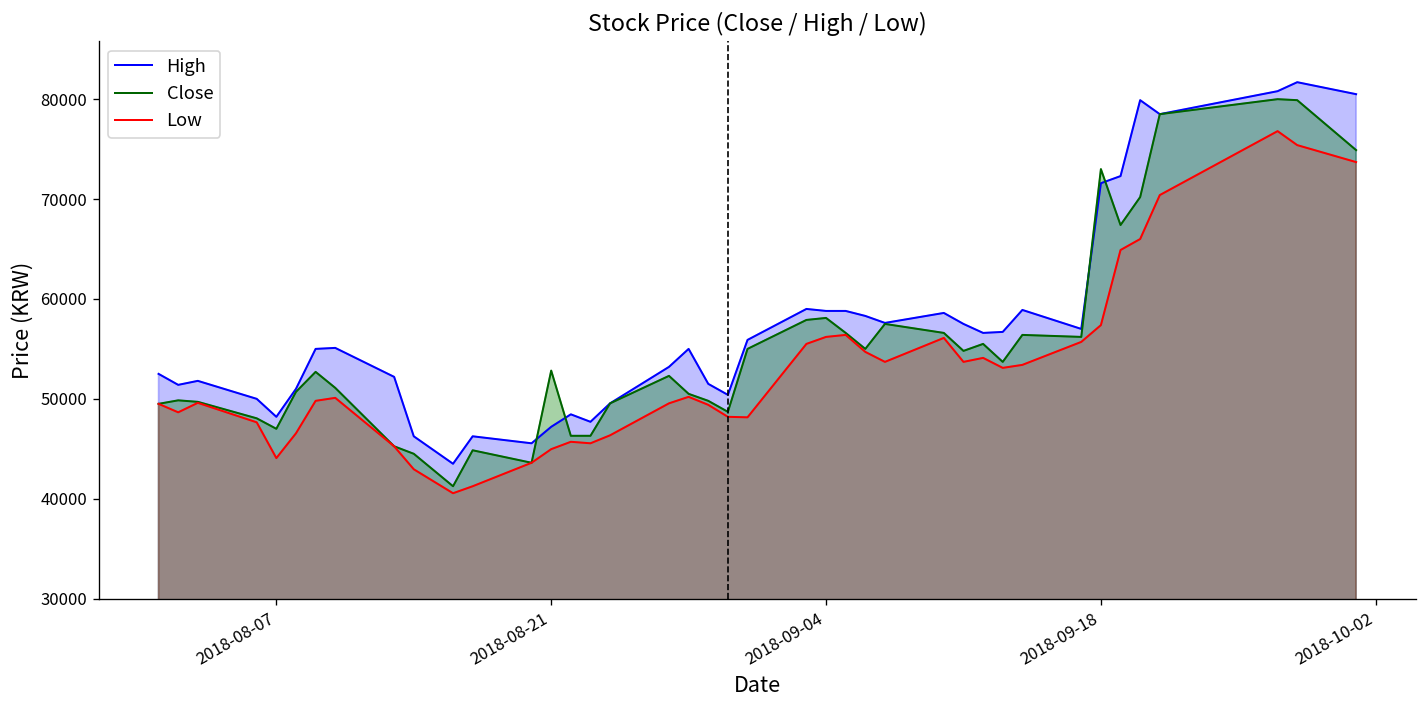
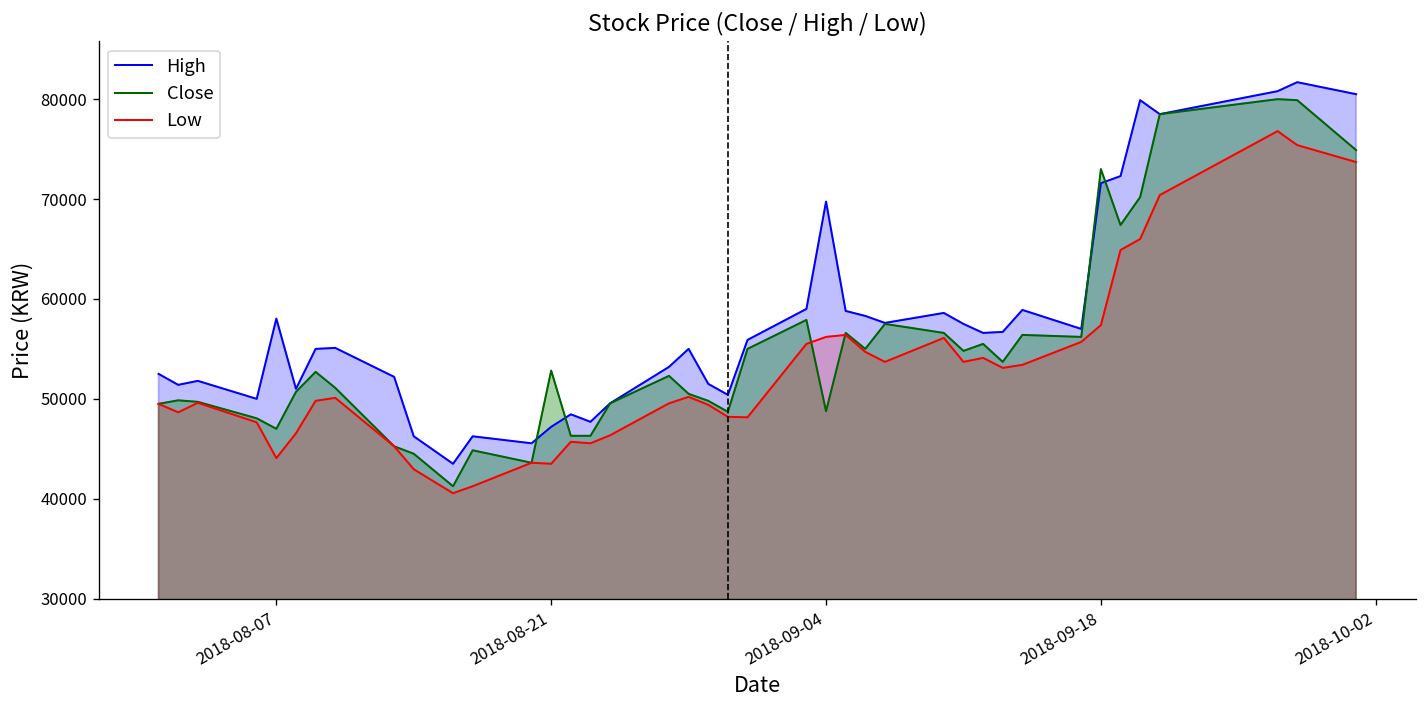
High, 2018-08-07: 48000 -> 58000
Low, 2018-08-21: 45000 -> 44000
High, 2018-09-04: 59000 -> 70000
Close, 2018-09-04: 58000 -> 49000
